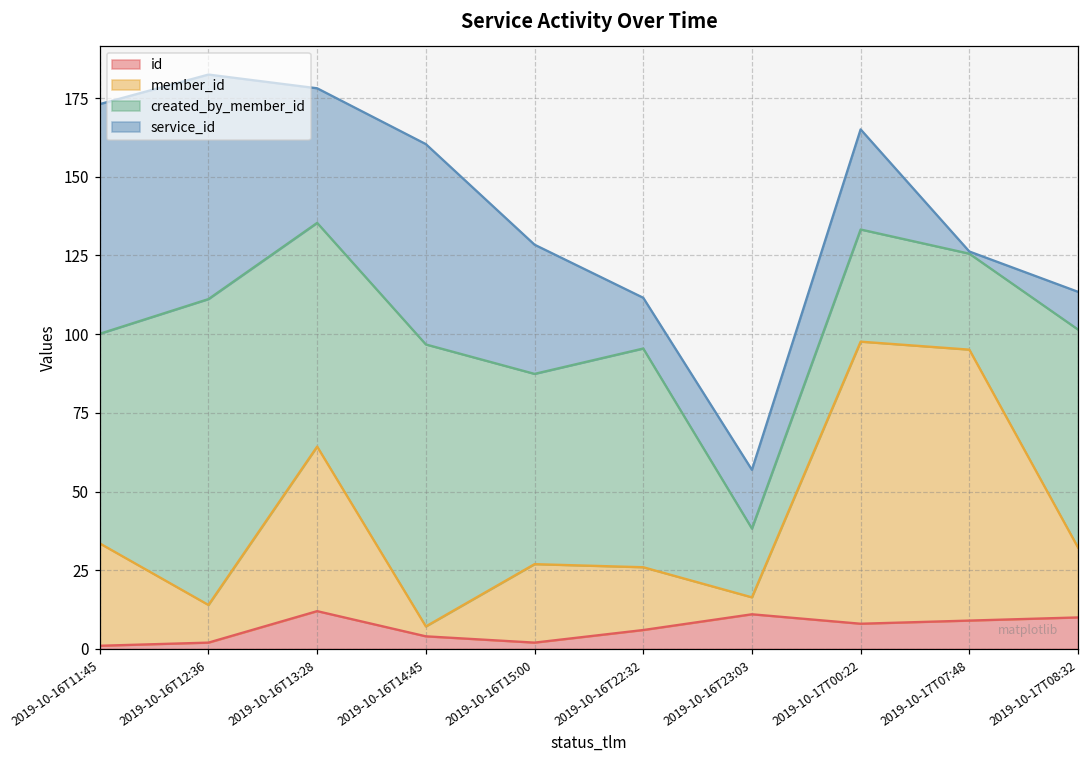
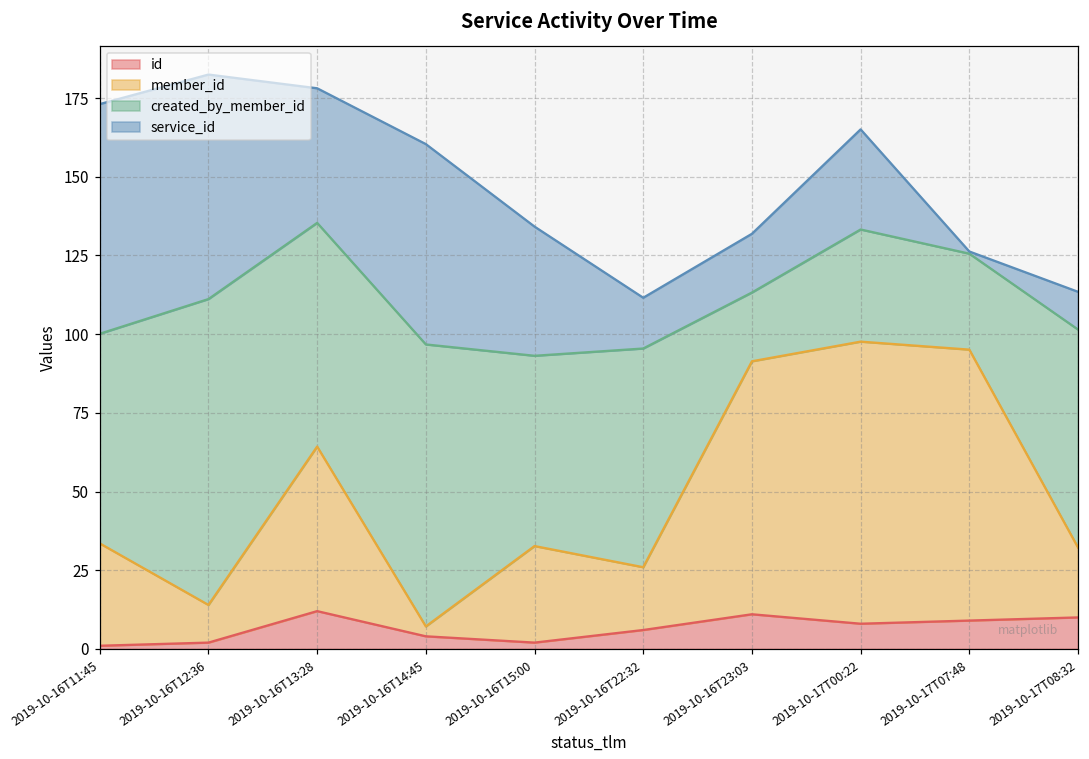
member_id, 2019-10-16T15:00: 25 -> 31
member_id, 2019-10-16T23:03: 5 -> 80
